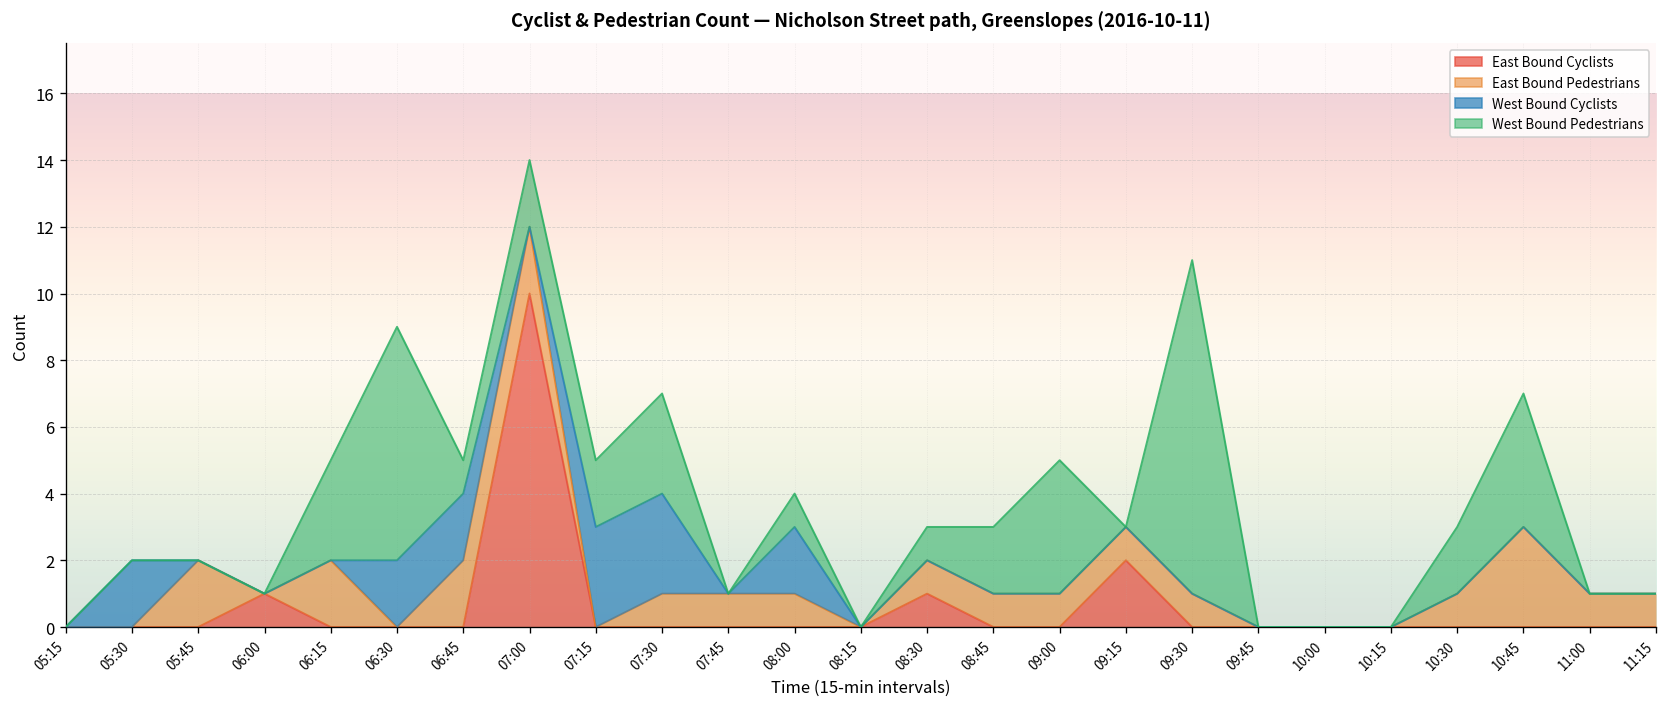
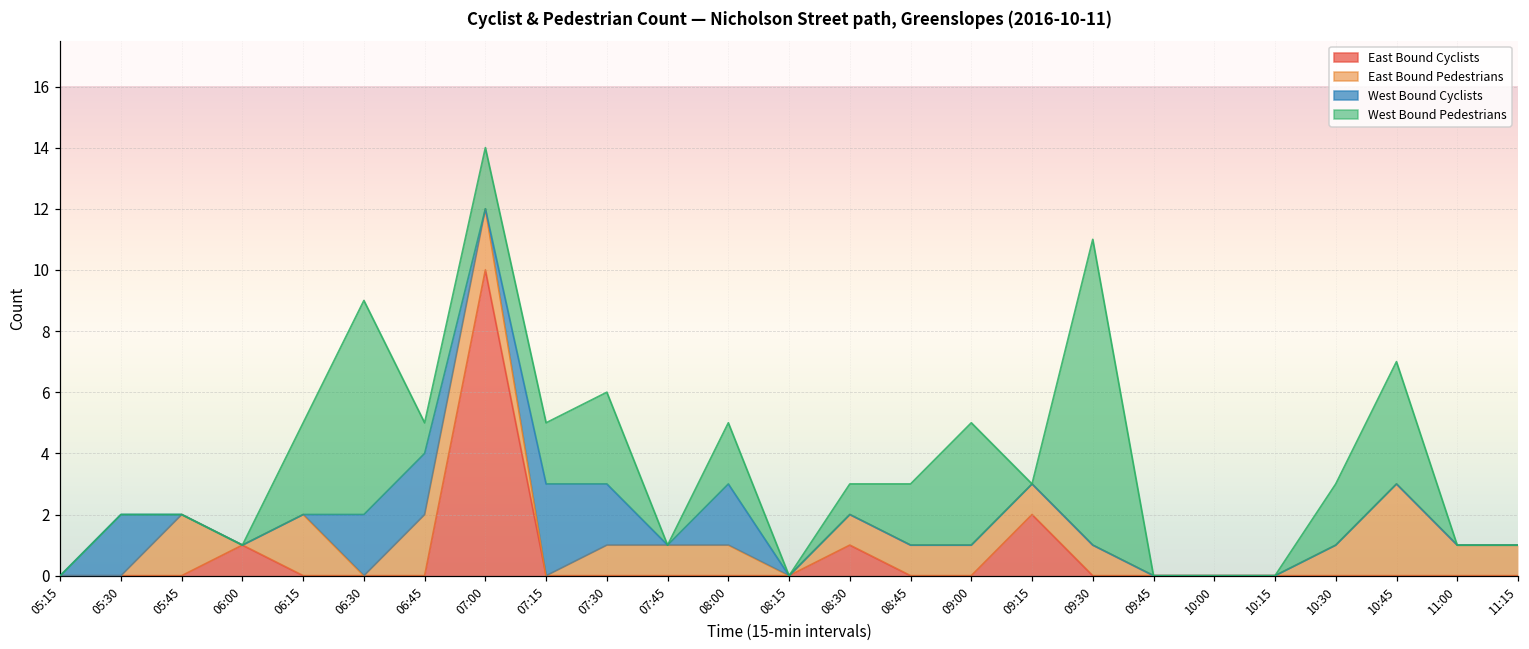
West Bound Cyclists, 07:30: 3 -> 2
West Bound Pedestrians, 08:00: 1 -> 2
